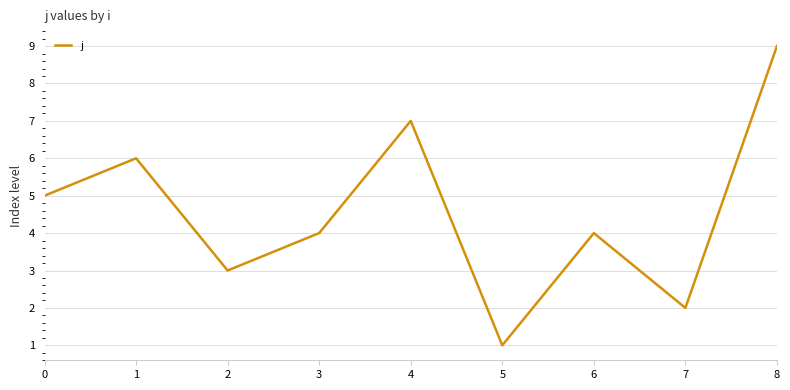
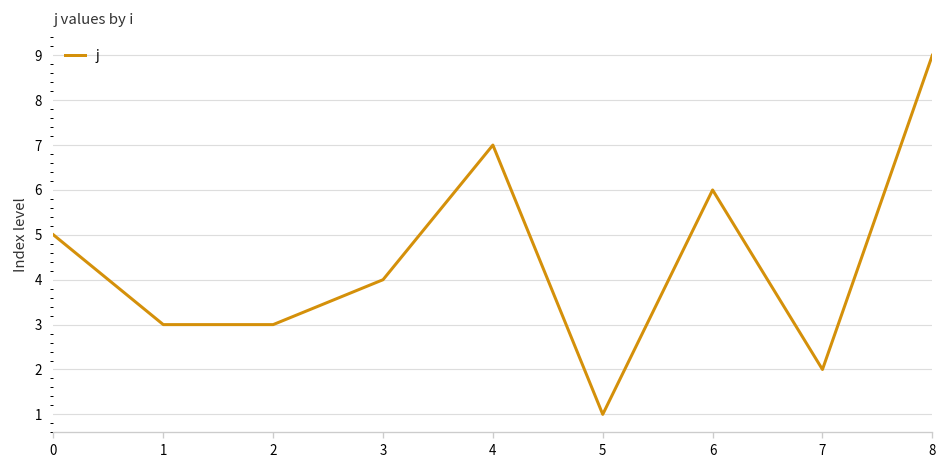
1: 6 -> 3
6: 4 -> 6
